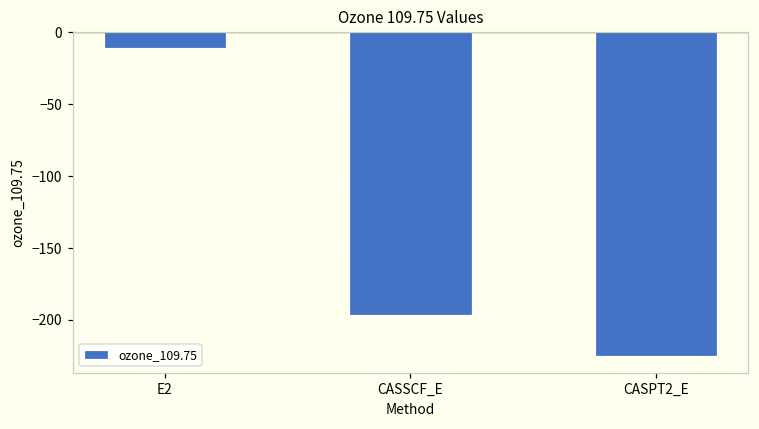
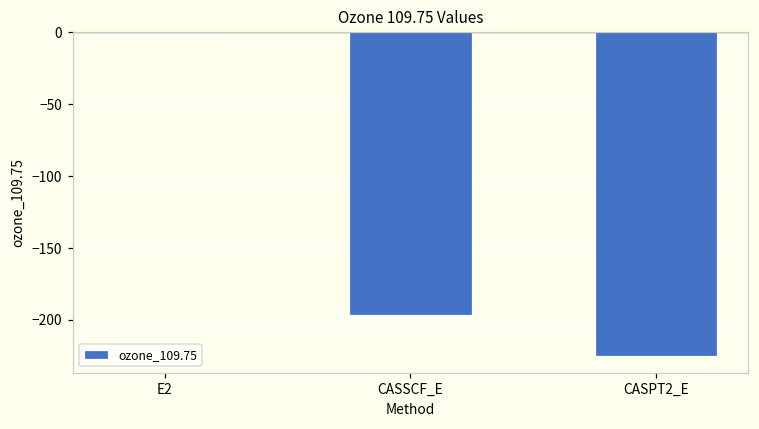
E2: -11 -> -1
